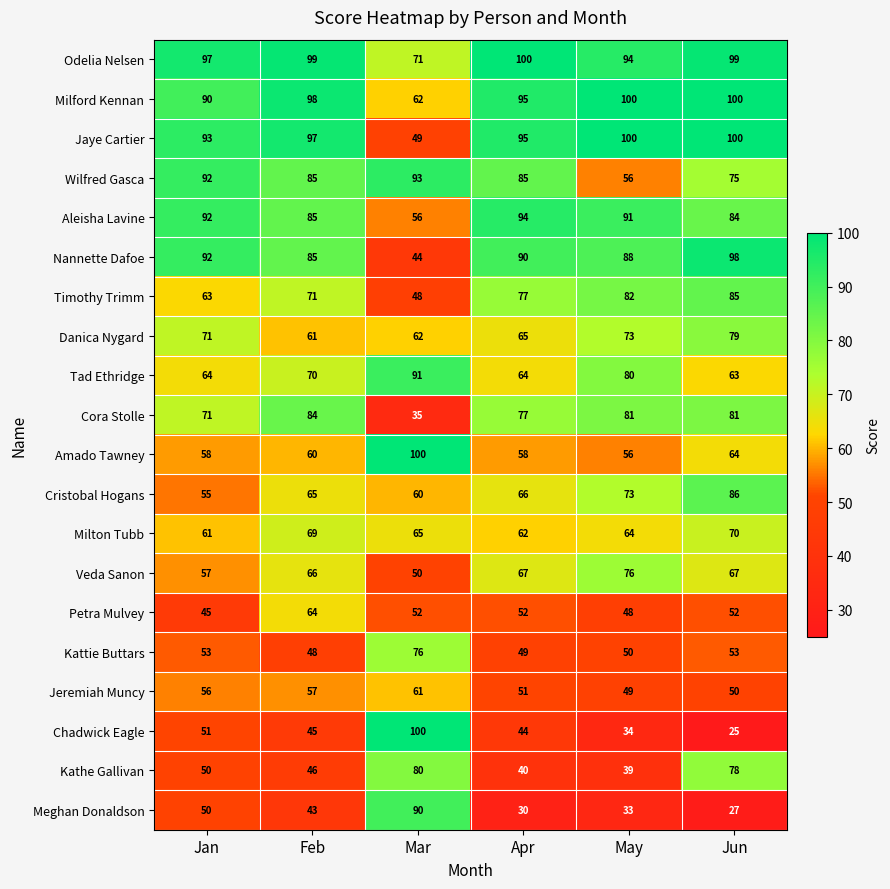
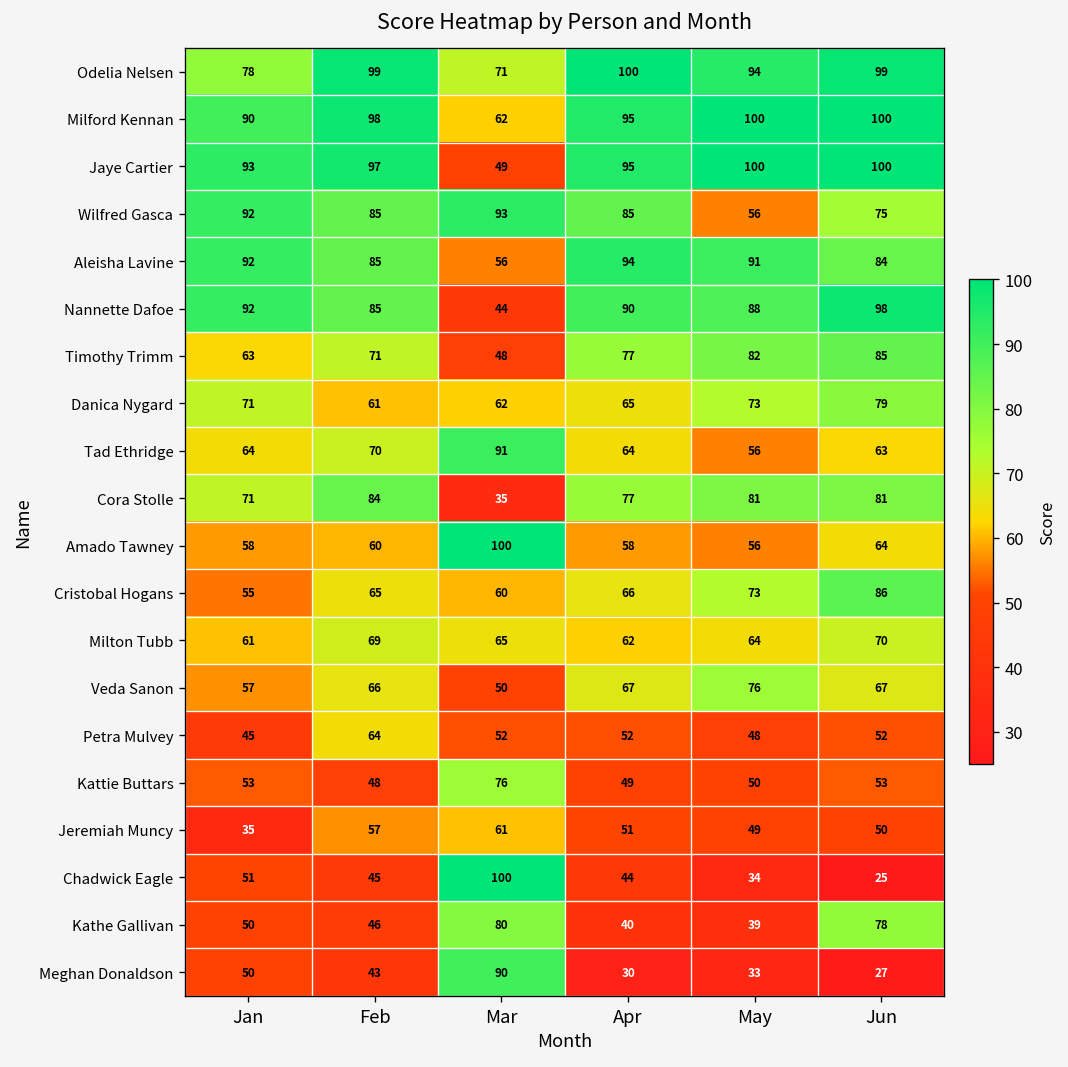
Odelia Nelsen, Jan: 97 -> 78
Tad Ethridge, May: 80 -> 56
Jeremiah Muncy, Jan: 56 -> 35
